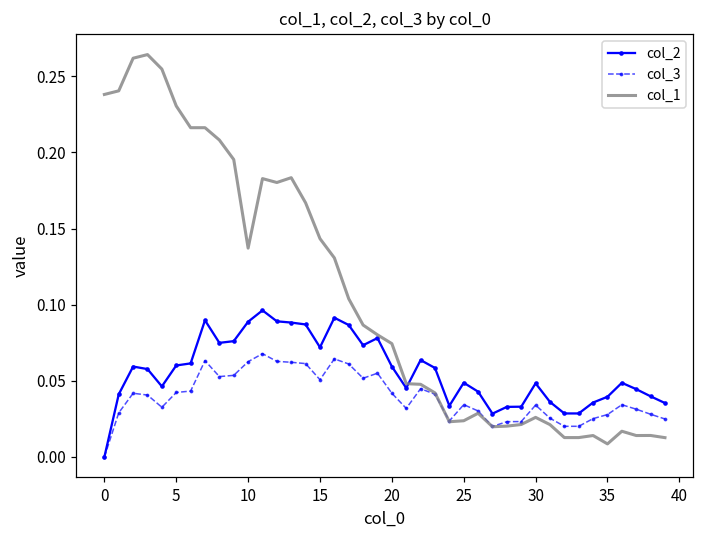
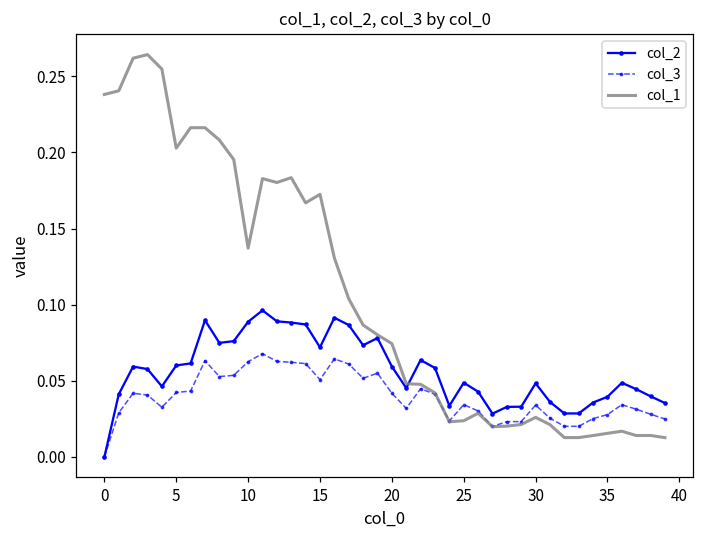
col_1, 5: 0.231 -> 0.203
col_1, 15: 0.143 -> 0.173
col_1, 35: 0.009 -> 0.016
